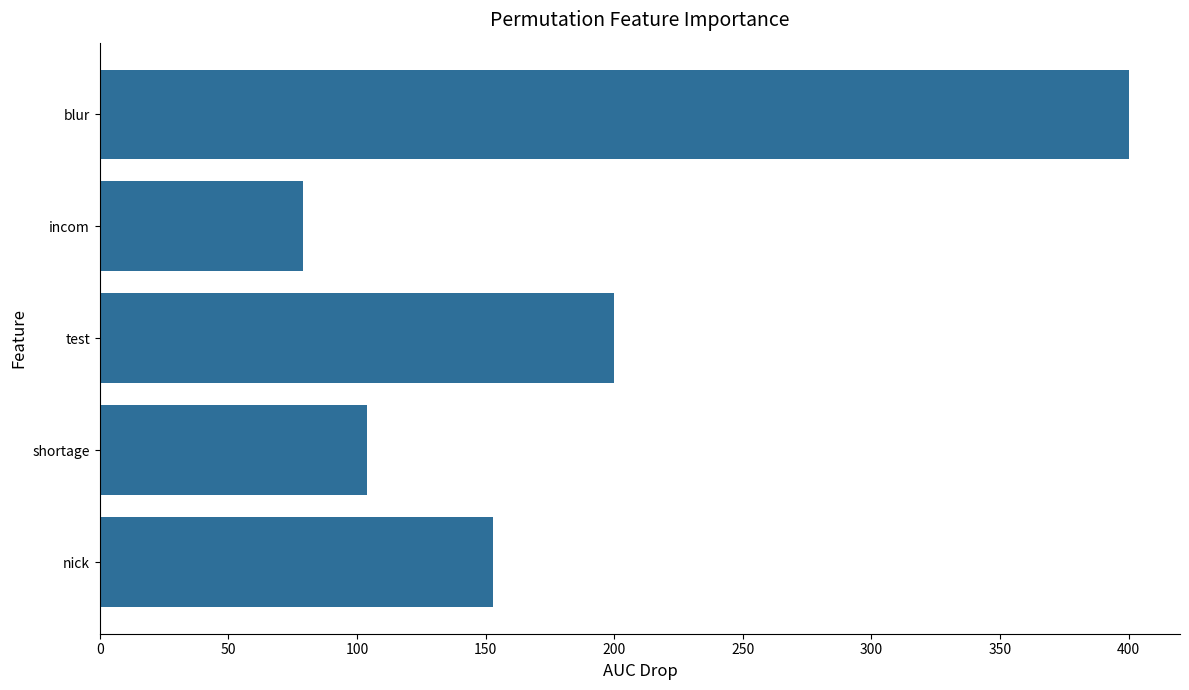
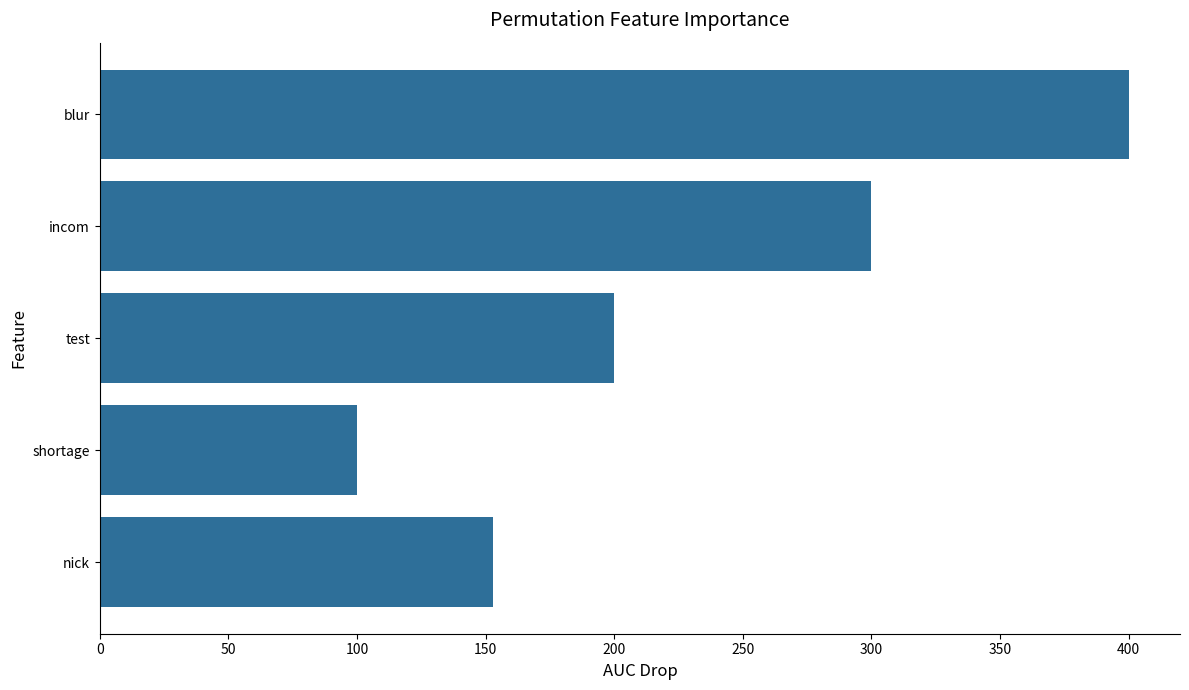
incom: 79 -> 300
shortage: 104 -> 100
